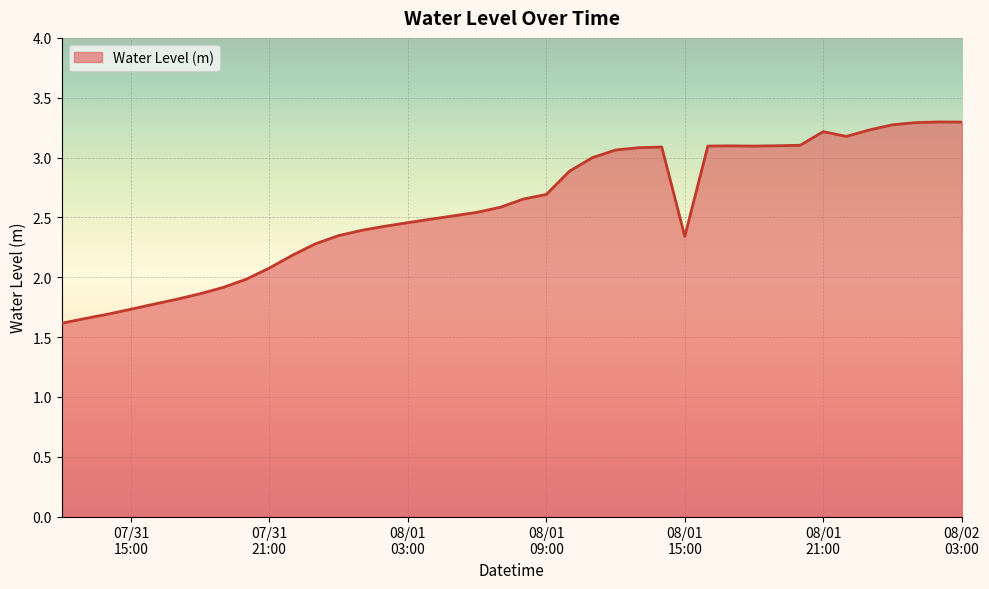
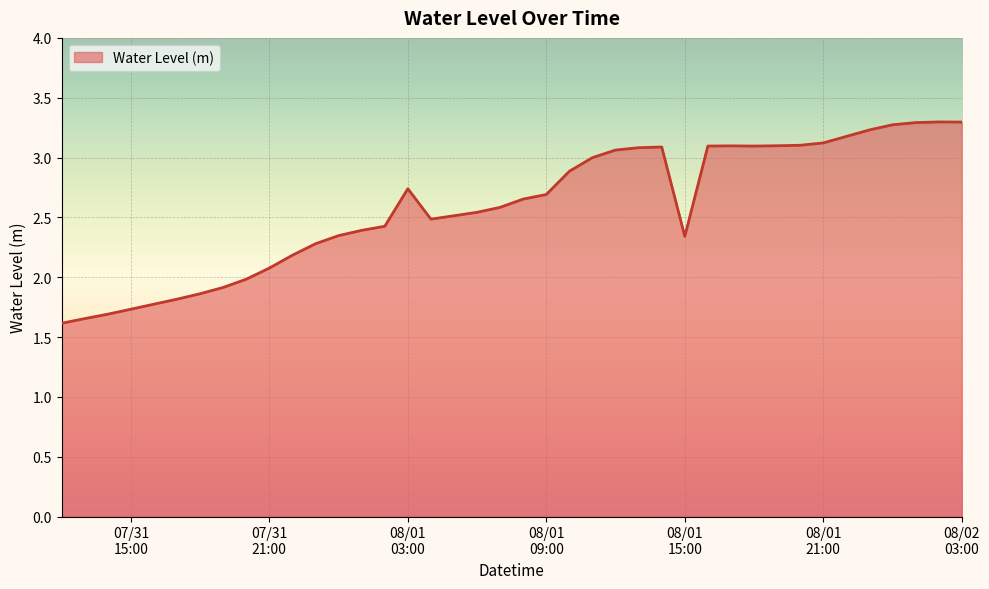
08/01 03:00: 2.46 -> 2.74
08/01 21:00: 3.22 -> 3.12
